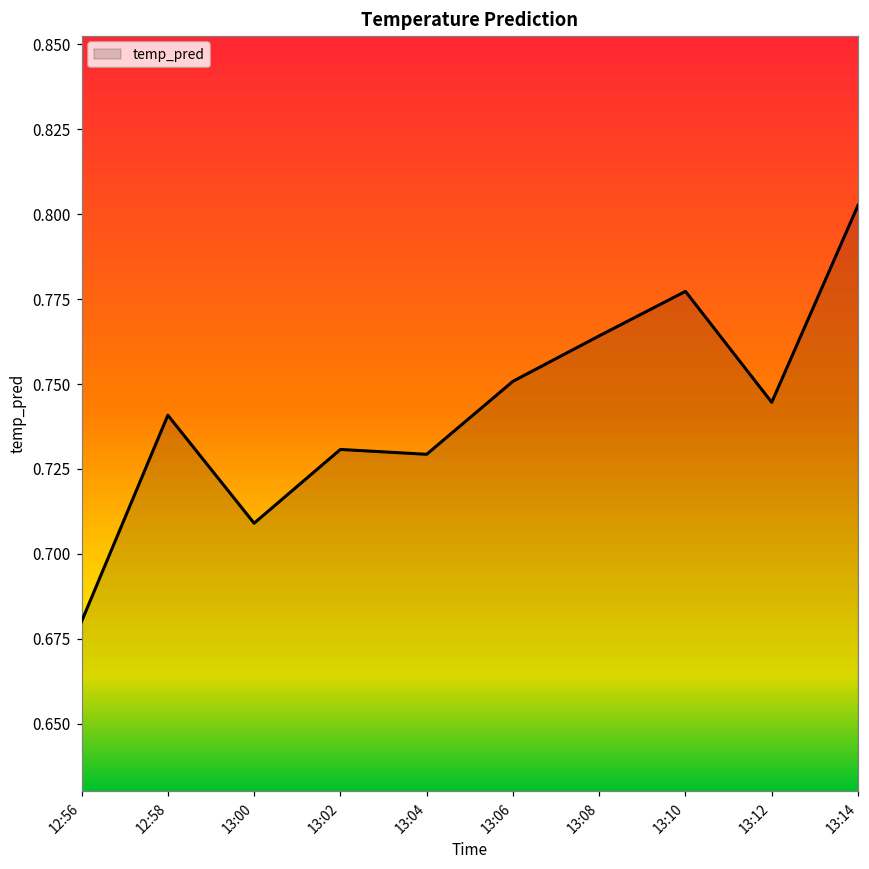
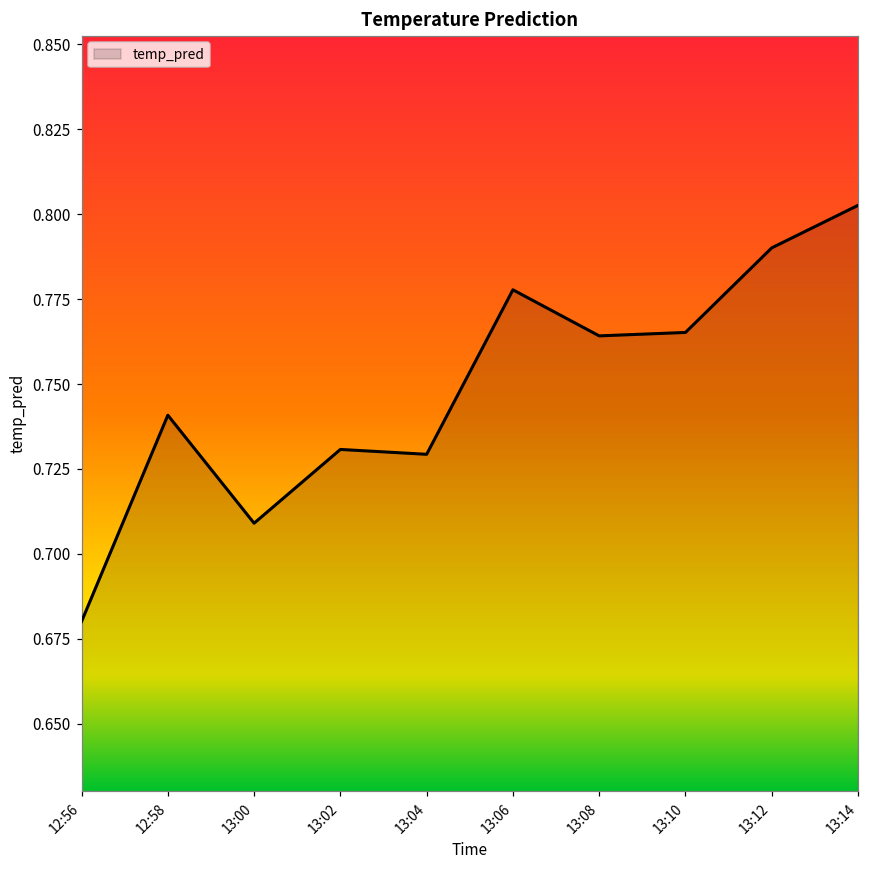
13:06: 0.751 -> 0.778
13:10: 0.777 -> 0.765
13:12: 0.745 -> 0.790
